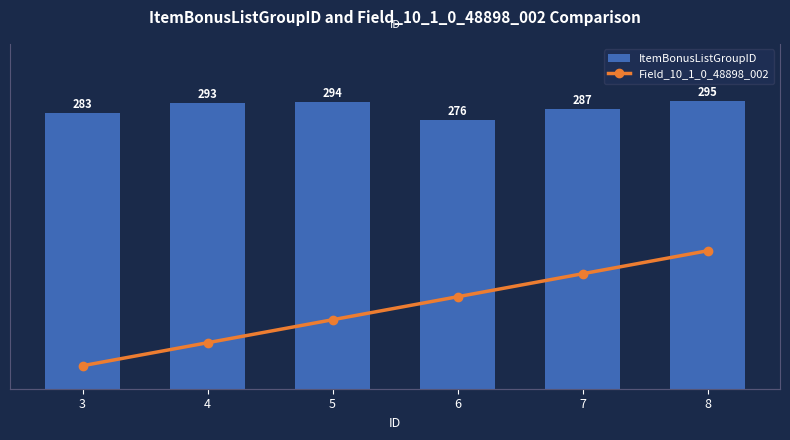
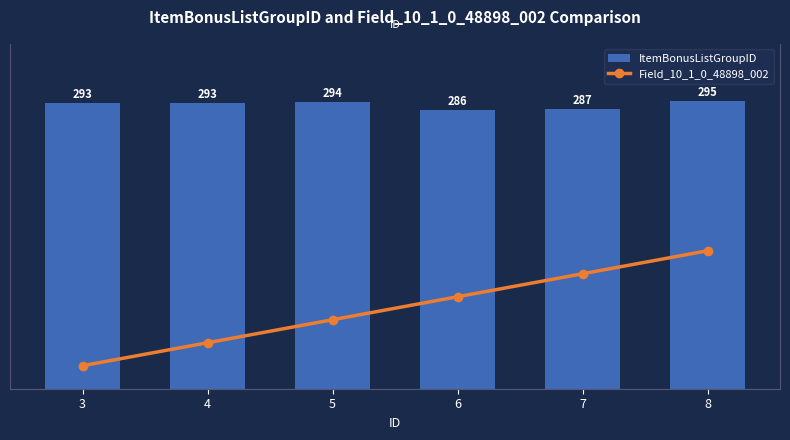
ItemBonusListGroupID, 3: 283 -> 293
ItemBonusListGroupID, 6: 276 -> 286
